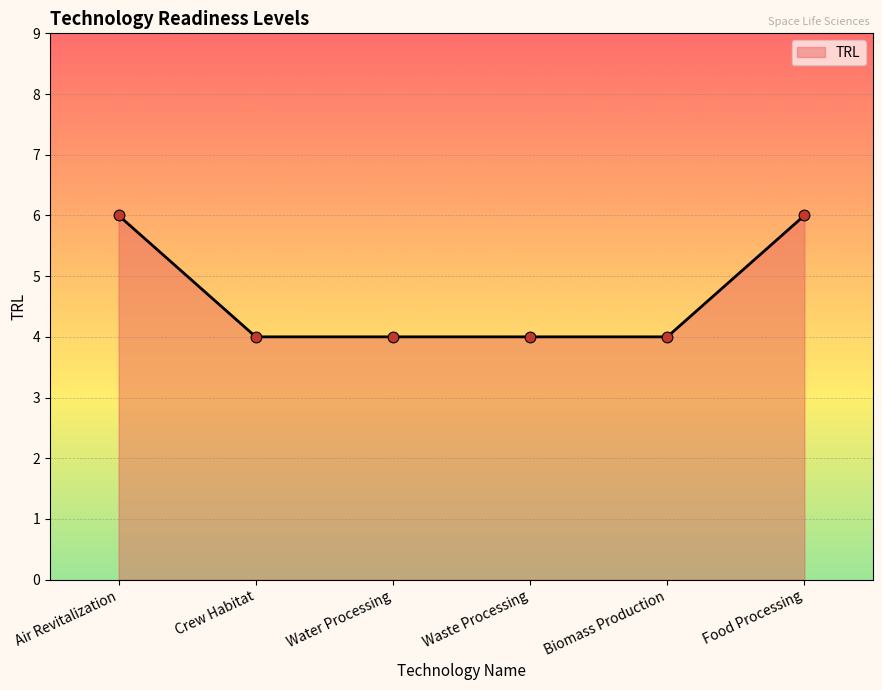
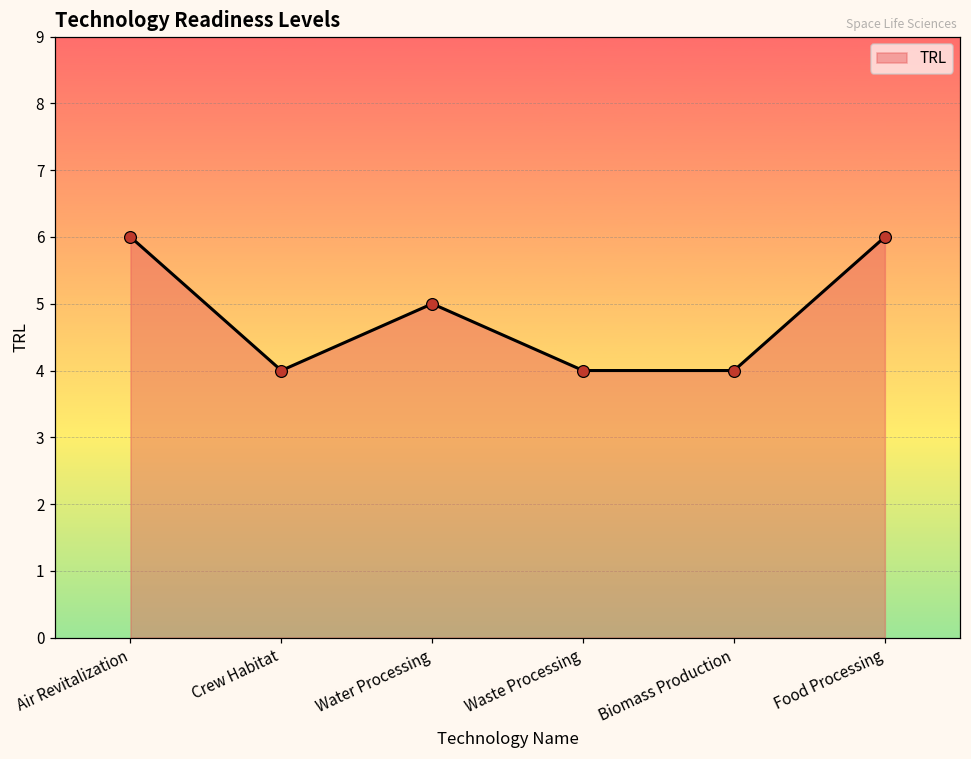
Water Processing: 4 -> 5
